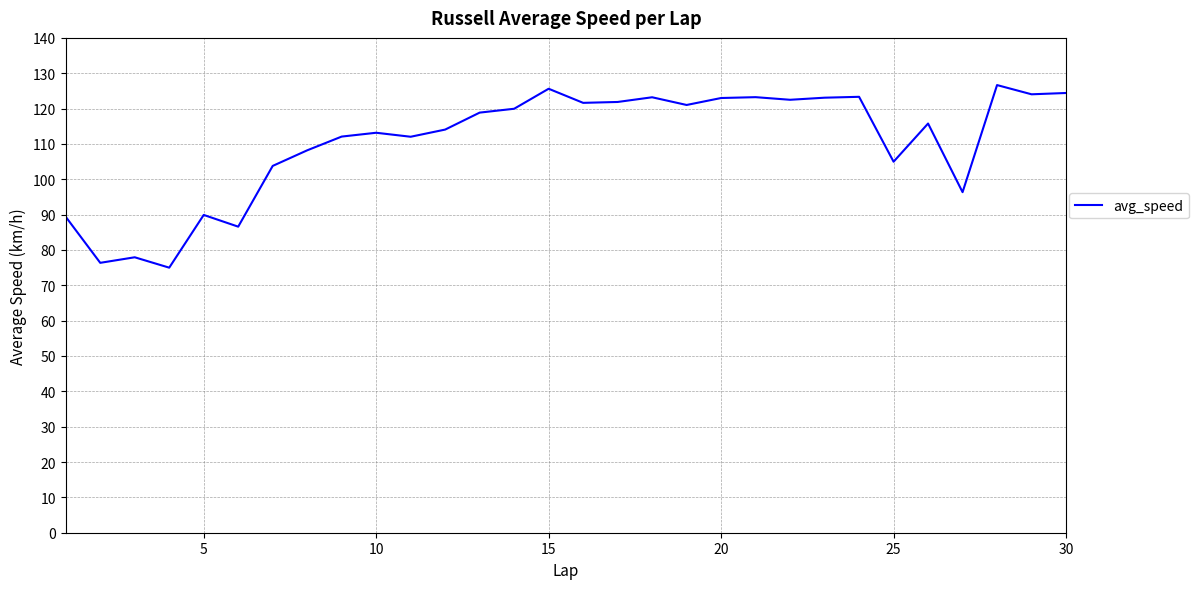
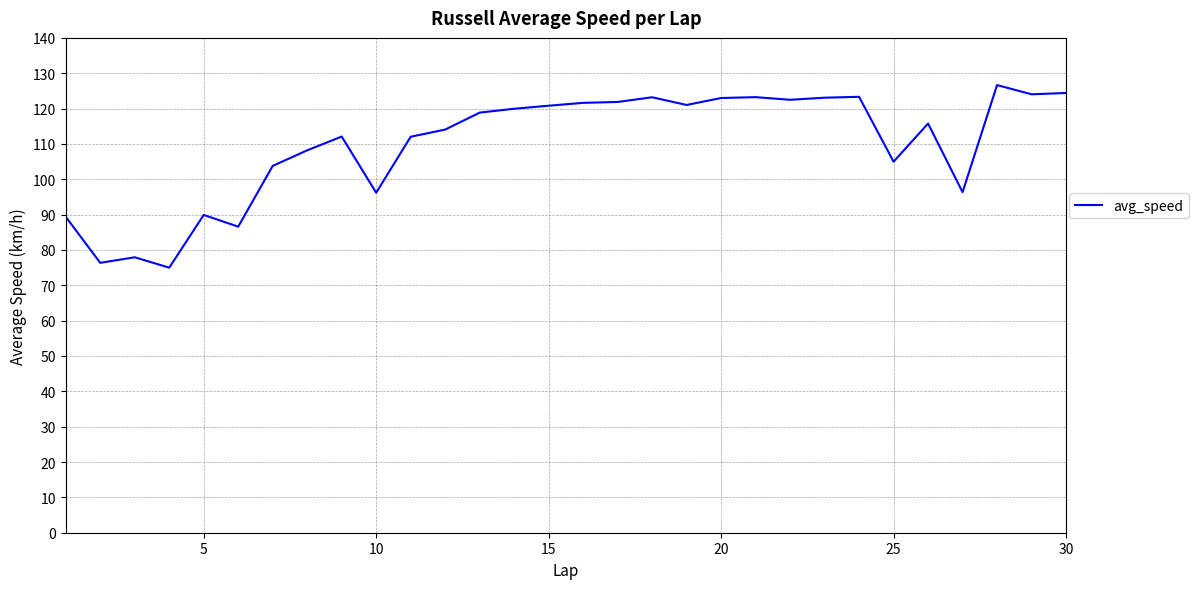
10: 113 -> 96
15: 126 -> 121
